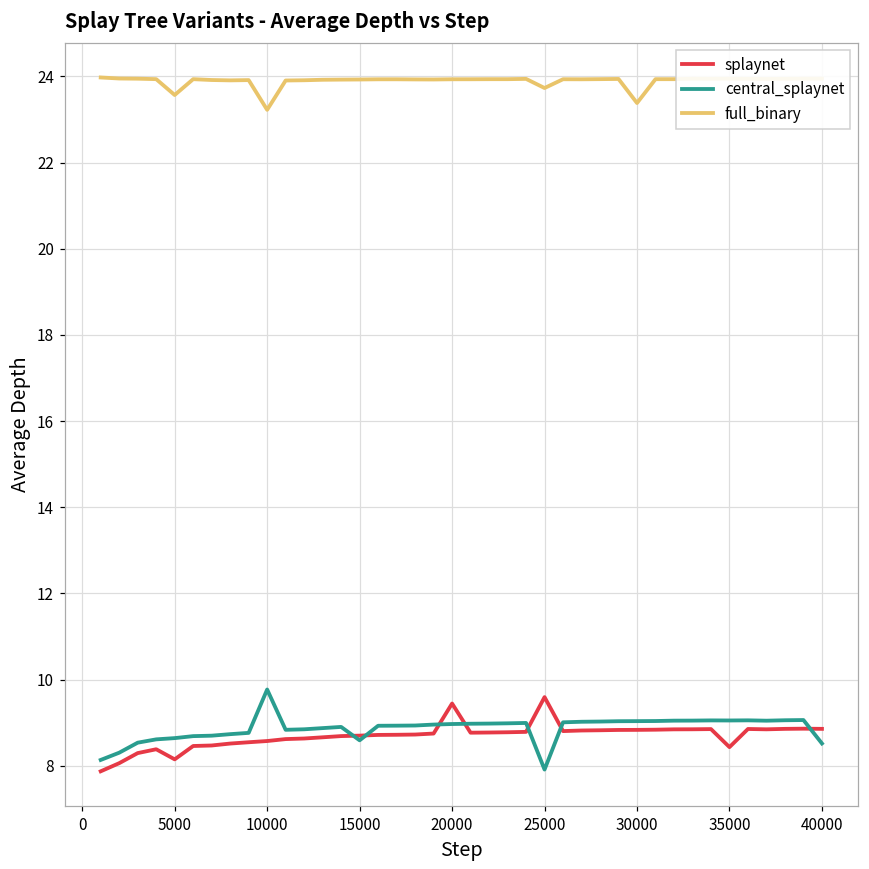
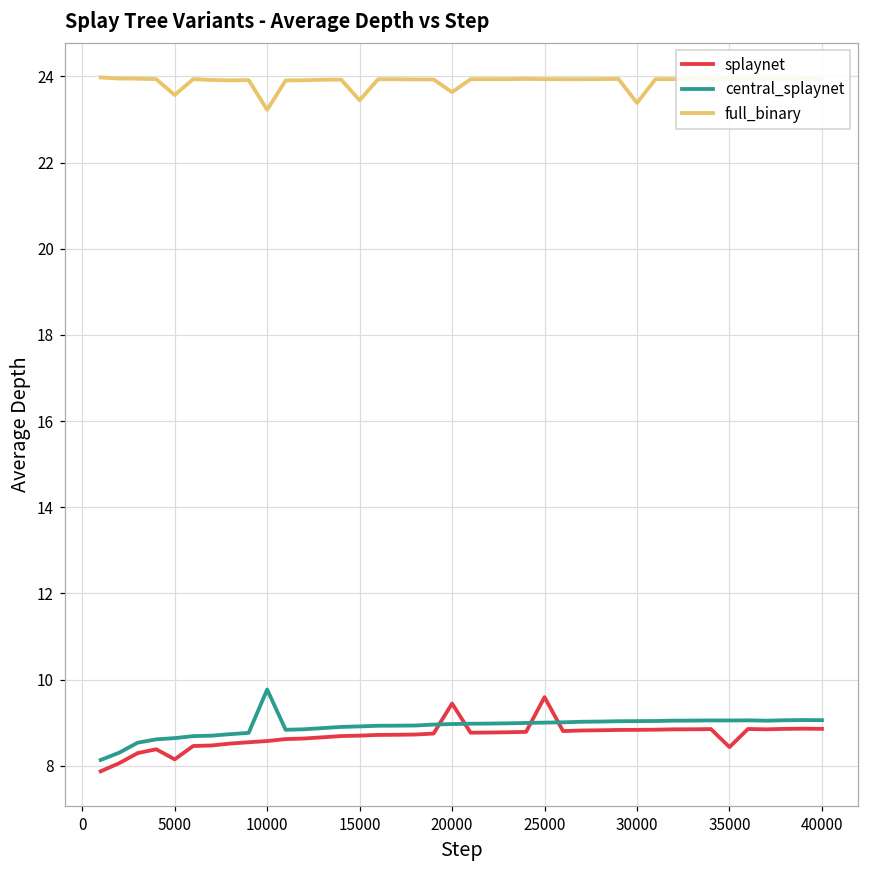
central_splaynet, 15000: 8.6 -> 8.9
full_binary, 15000: 23.9 -> 23.4
full_binary, 20000: 23.9 -> 23.6
central_splaynet, 25000: 7.9 -> 9.0
full_binary, 25000: 23.7 -> 23.9
central_splaynet, 40000: 8.5 -> 9.1
